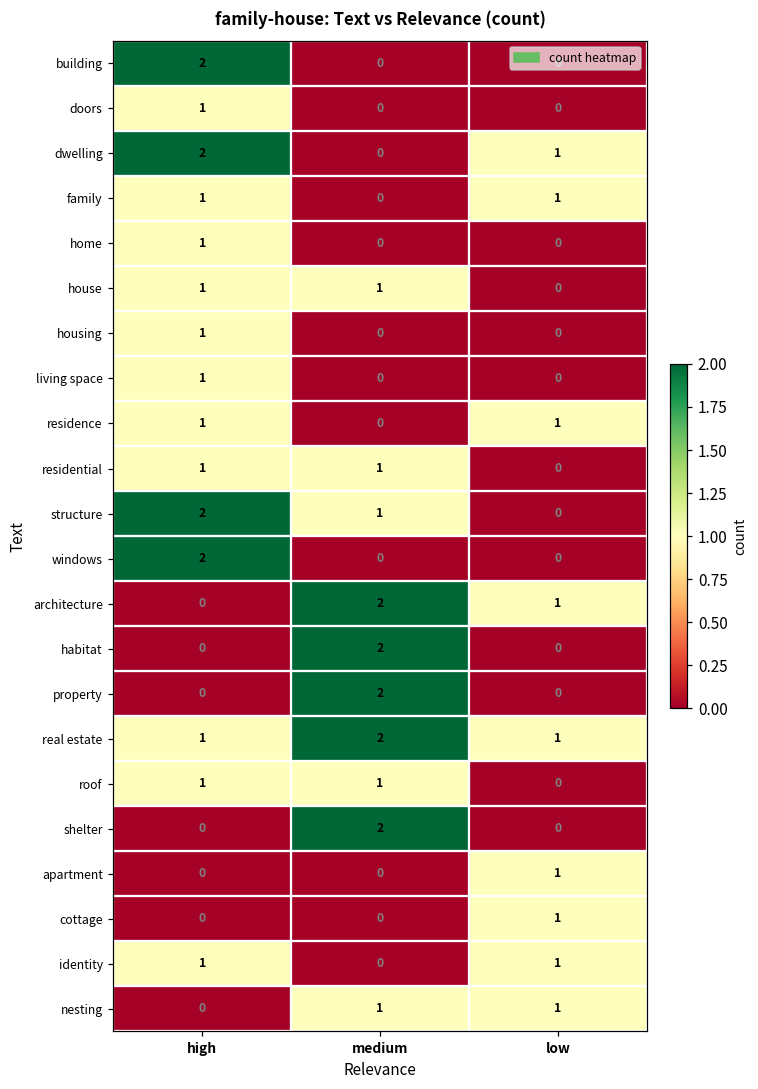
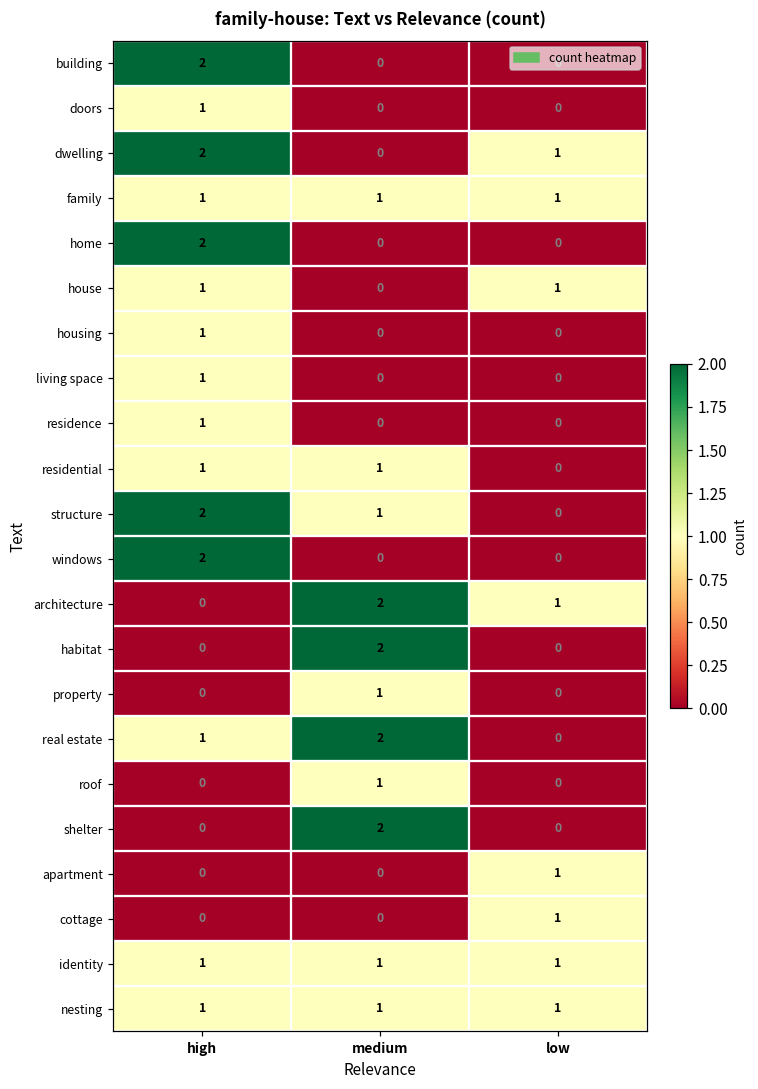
family, medium: 0 -> 1
home, high: 1 -> 2
house, medium: 1 -> 0
house, low: 0 -> 1
residence, low: 1 -> 0
property, medium: 2 -> 1
real estate, low: 1 -> 0
roof, high: 1 -> 0
identity, medium: 0 -> 1
nesting, high: 0 -> 1
